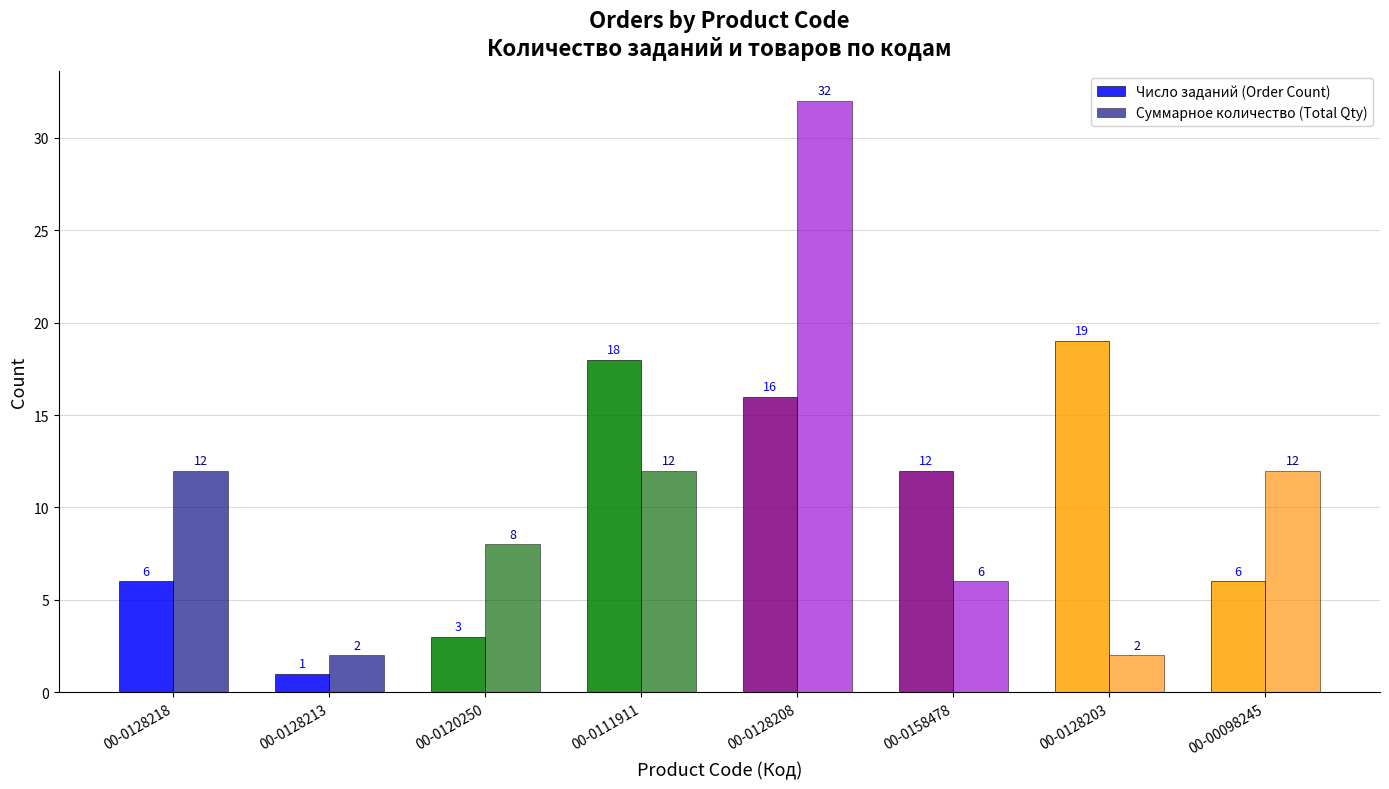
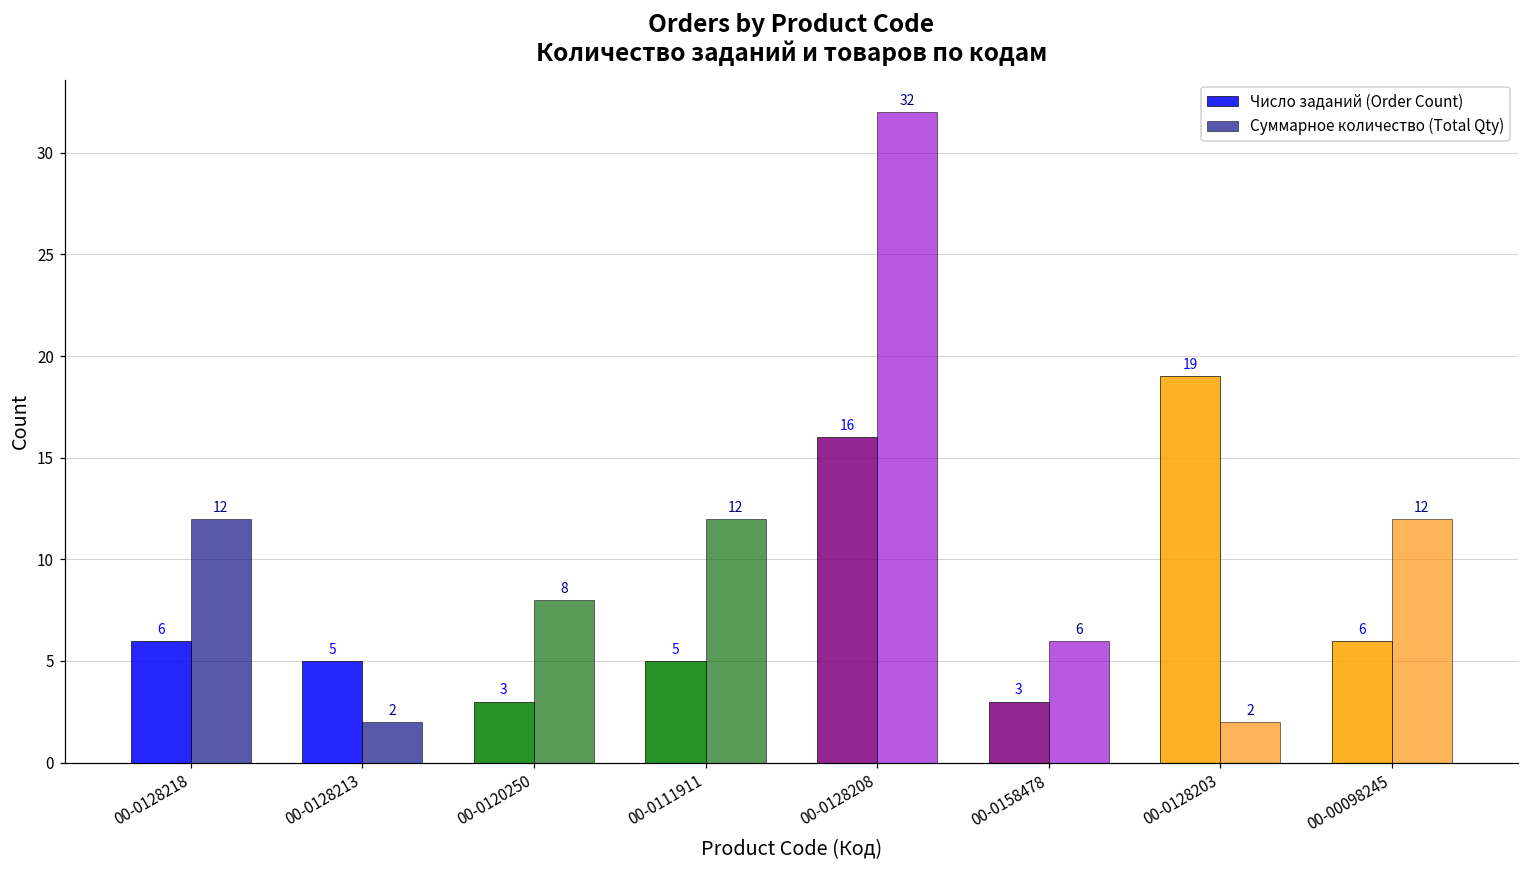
Число заданий (Order Count), 00-0128213: 1 -> 5
Число заданий (Order Count), 00-0111911: 18 -> 5
Число заданий (Order Count), 00-0158478: 12 -> 3
